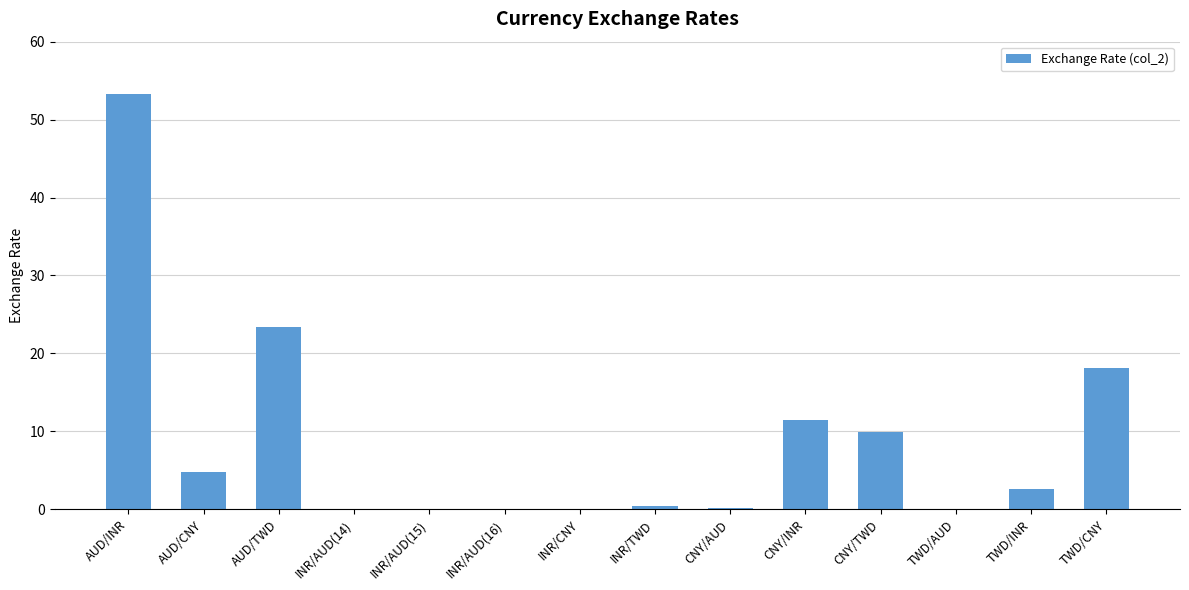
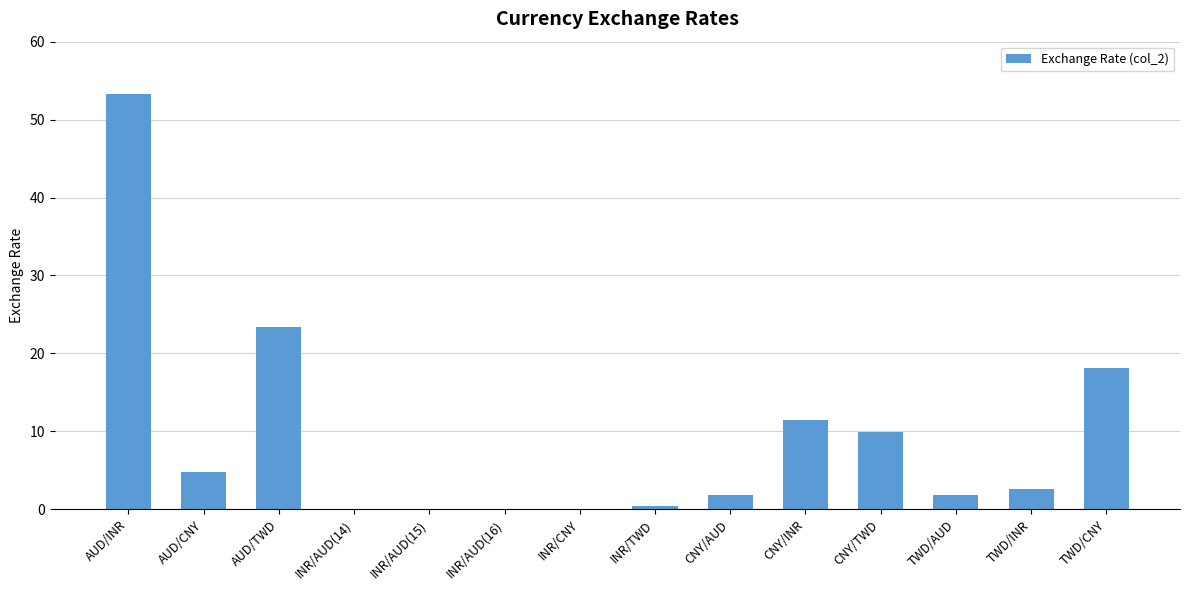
CNY/AUD: 0 -> 2
TWD/AUD: 0 -> 2
